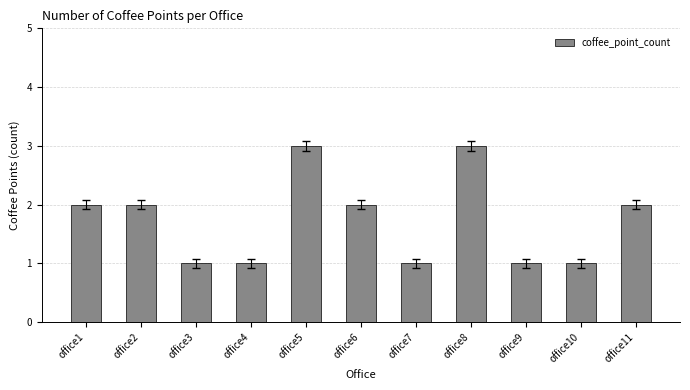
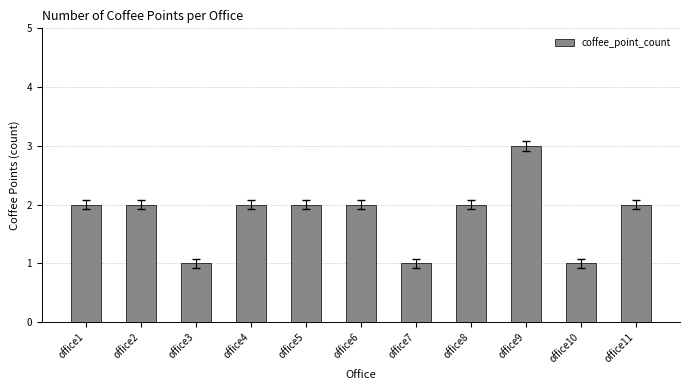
coffee_point_count, office4: 1 -> 2
coffee_point_count, office5: 3 -> 2
coffee_point_count, office8: 3 -> 2
coffee_point_count, office9: 1 -> 3
